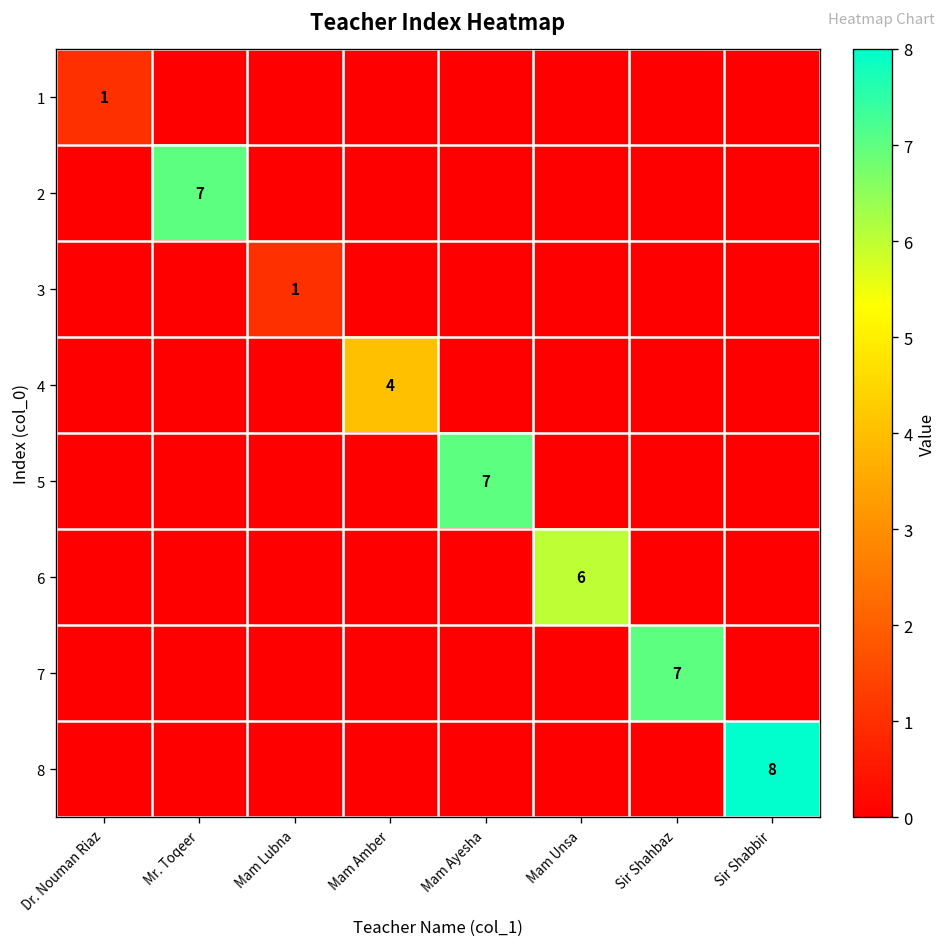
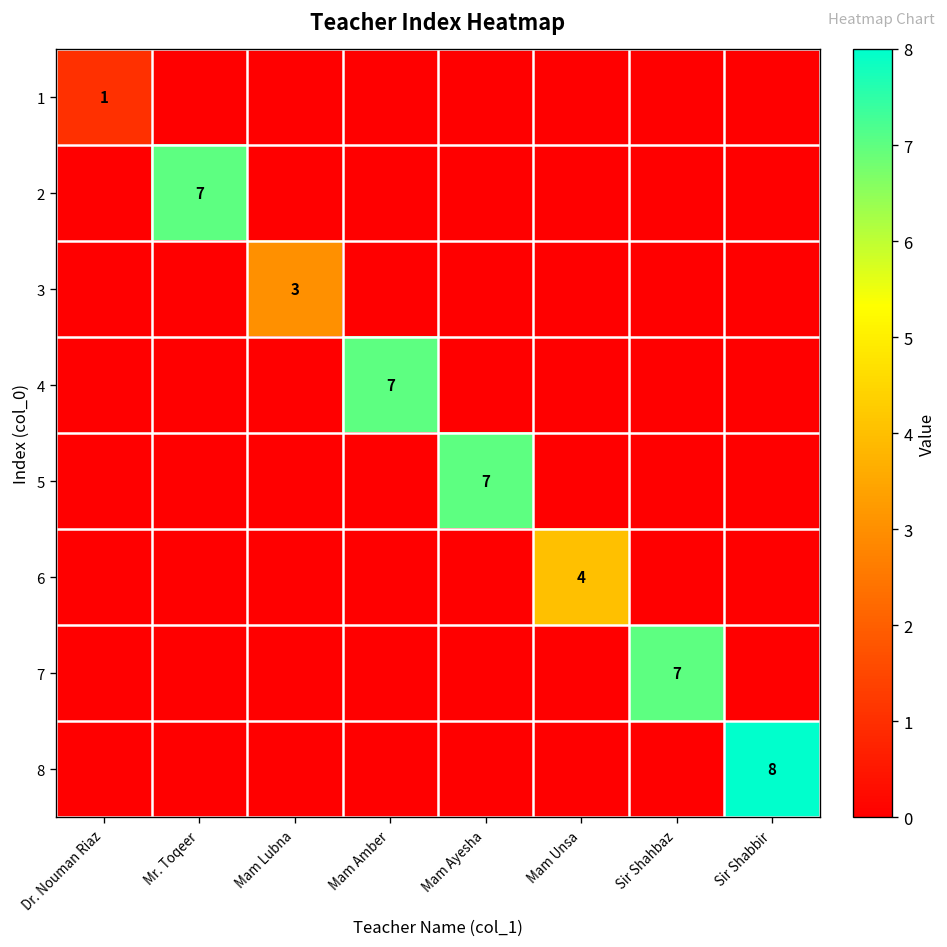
3, Mam Lubna: 1 -> 3
4, Mam Amber: 4 -> 7
6, Mam Unsa: 6 -> 4
